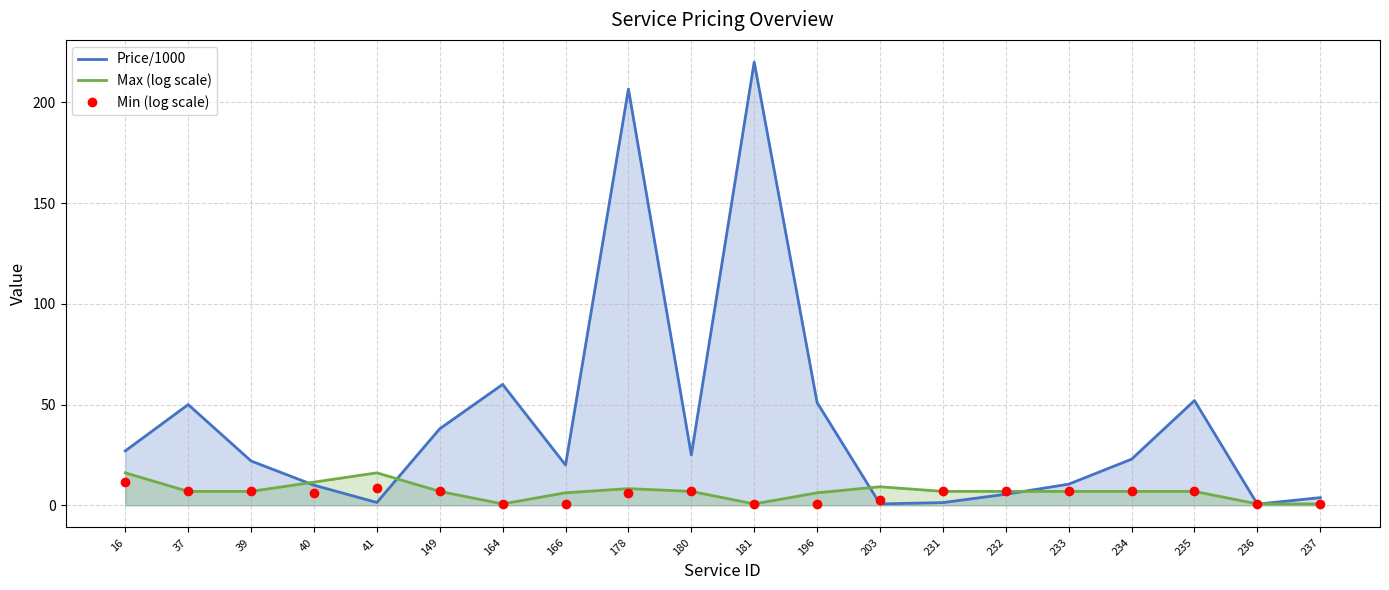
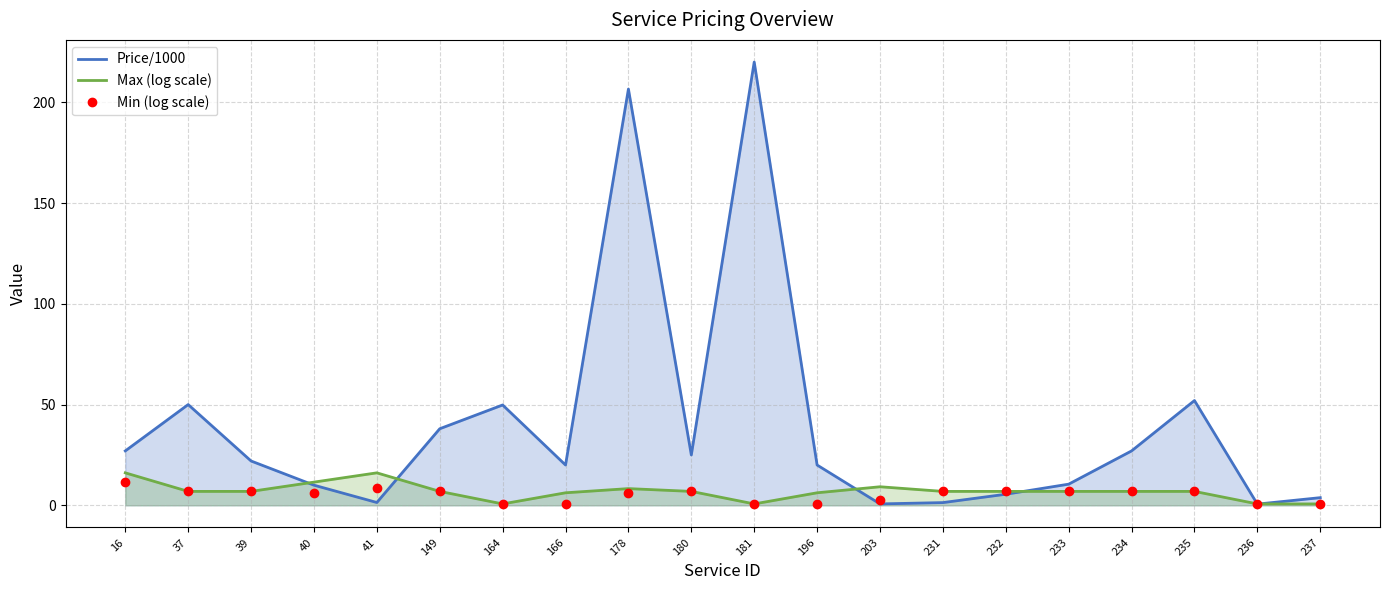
Price/1000, 164: 60 -> 50
Price/1000, 196: 51 -> 20
Price/1000, 234: 23 -> 27
